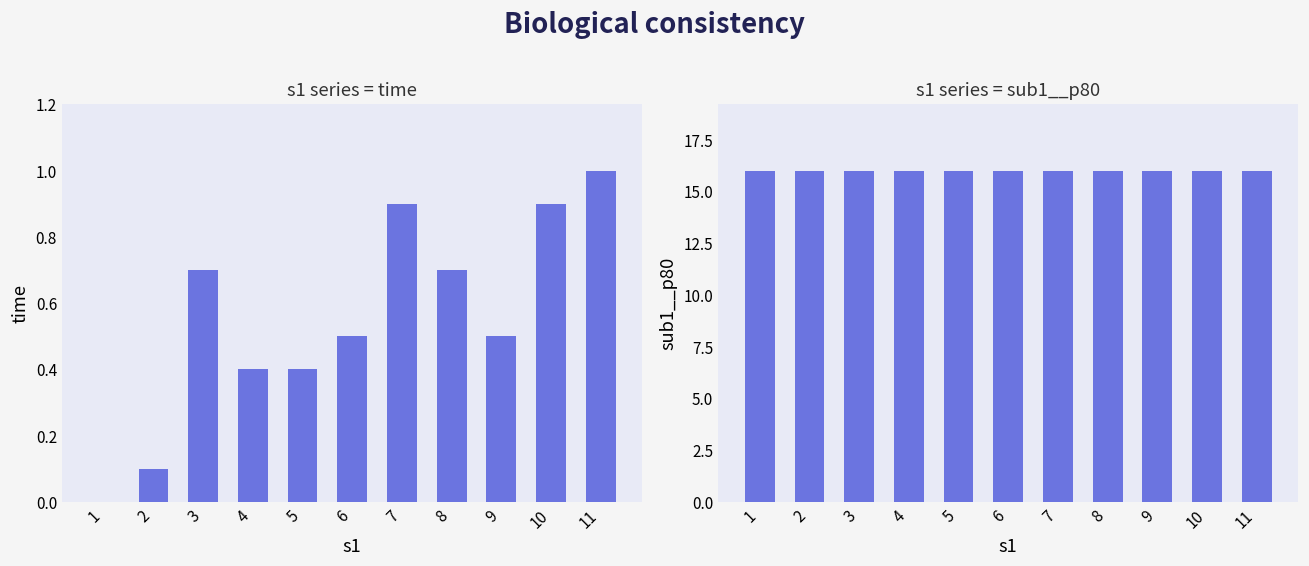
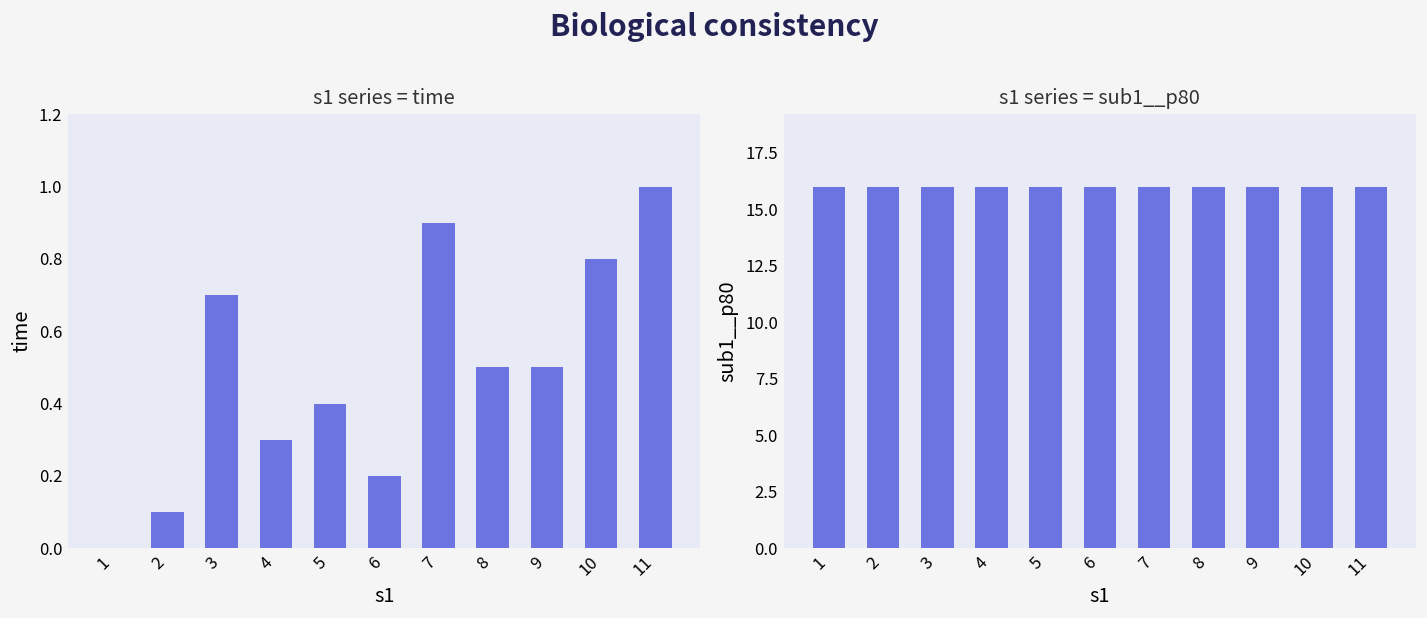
s1 series = time, 4: 0.4 -> 0.3
s1 series = time, 6: 0.5 -> 0.2
s1 series = time, 8: 0.7 -> 0.5
s1 series = time, 10: 0.9 -> 0.8
